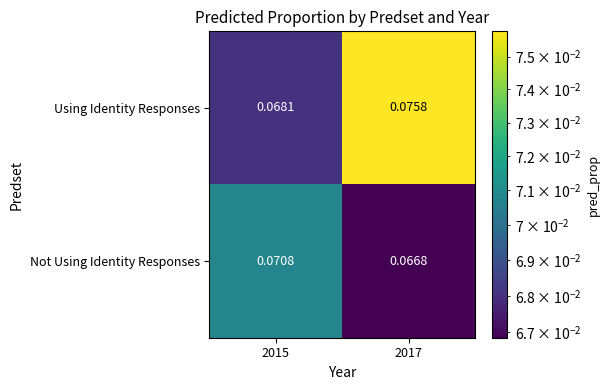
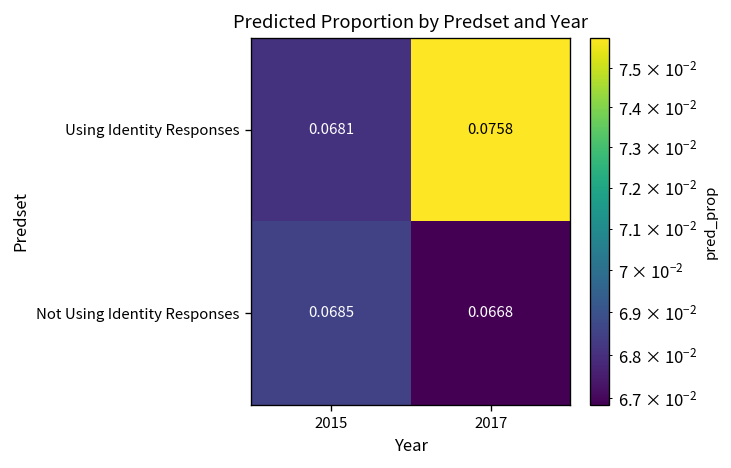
Not Using Identity Responses, 2015: 0.0708 -> 0.0685
